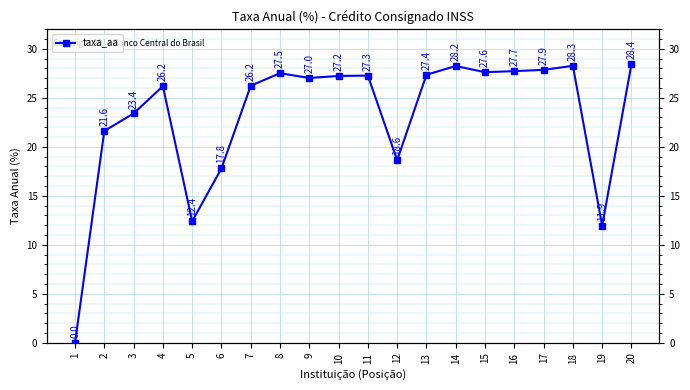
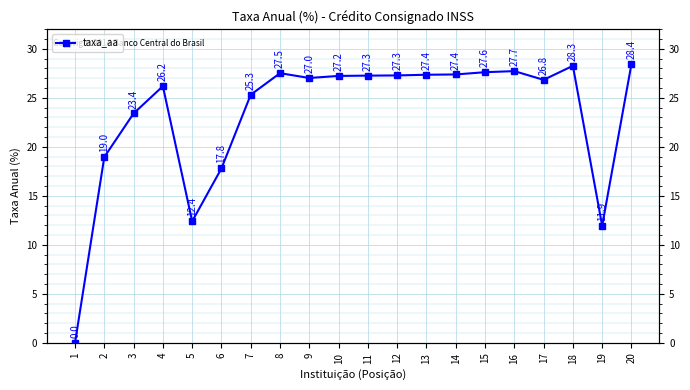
2: 21.6 -> 19.0
7: 26.2 -> 25.3
12: 18.6 -> 27.3
14: 28.2 -> 27.4
17: 27.9 -> 26.8
